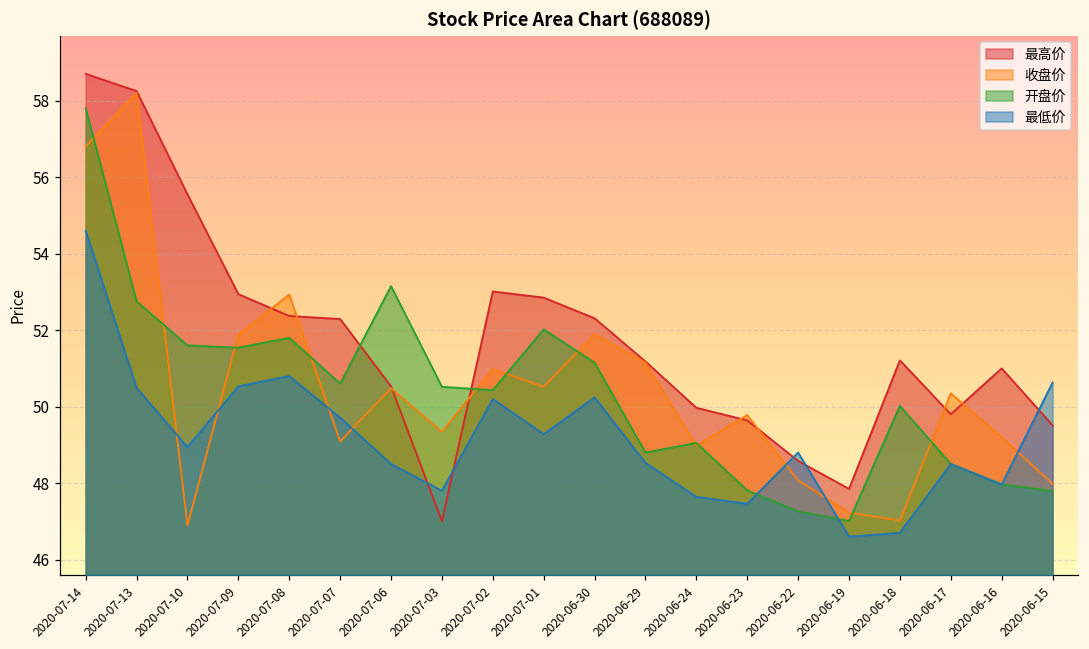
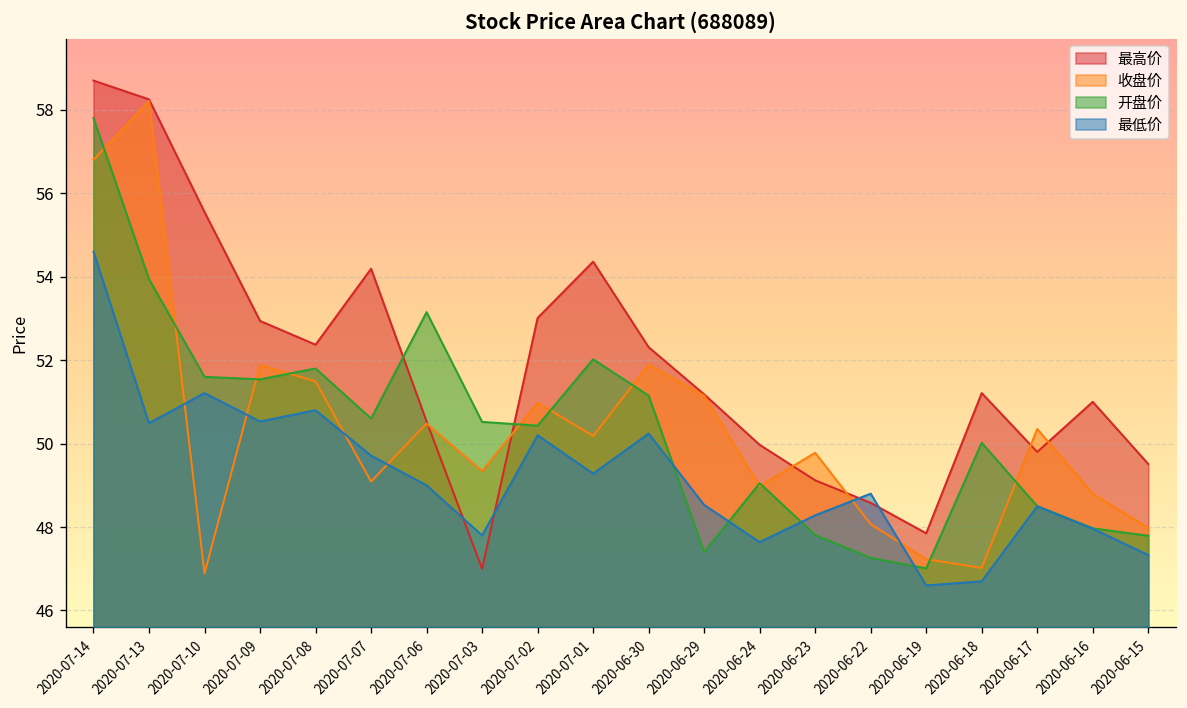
开盘价, 2020-07-13: 52.8 -> 53.9
最低价, 2020-07-10: 48.9 -> 51.2
收盘价, 2020-07-08: 52.9 -> 51.5
最高价, 2020-07-07: 52.3 -> 54.2
最低价, 2020-07-06: 48.5 -> 49.0
最高价, 2020-07-01: 52.9 -> 54.4
收盘价, 2020-07-01: 50.5 -> 50.2
开盘价, 2020-06-29: 48.8 -> 47.4
最高价, 2020-06-23: 49.6 -> 49.1
最低价, 2020-06-23: 47.5 -> 48.3
收盘价, 2020-06-16: 49.2 -> 48.8
最低价, 2020-06-15: 50.6 -> 47.3
